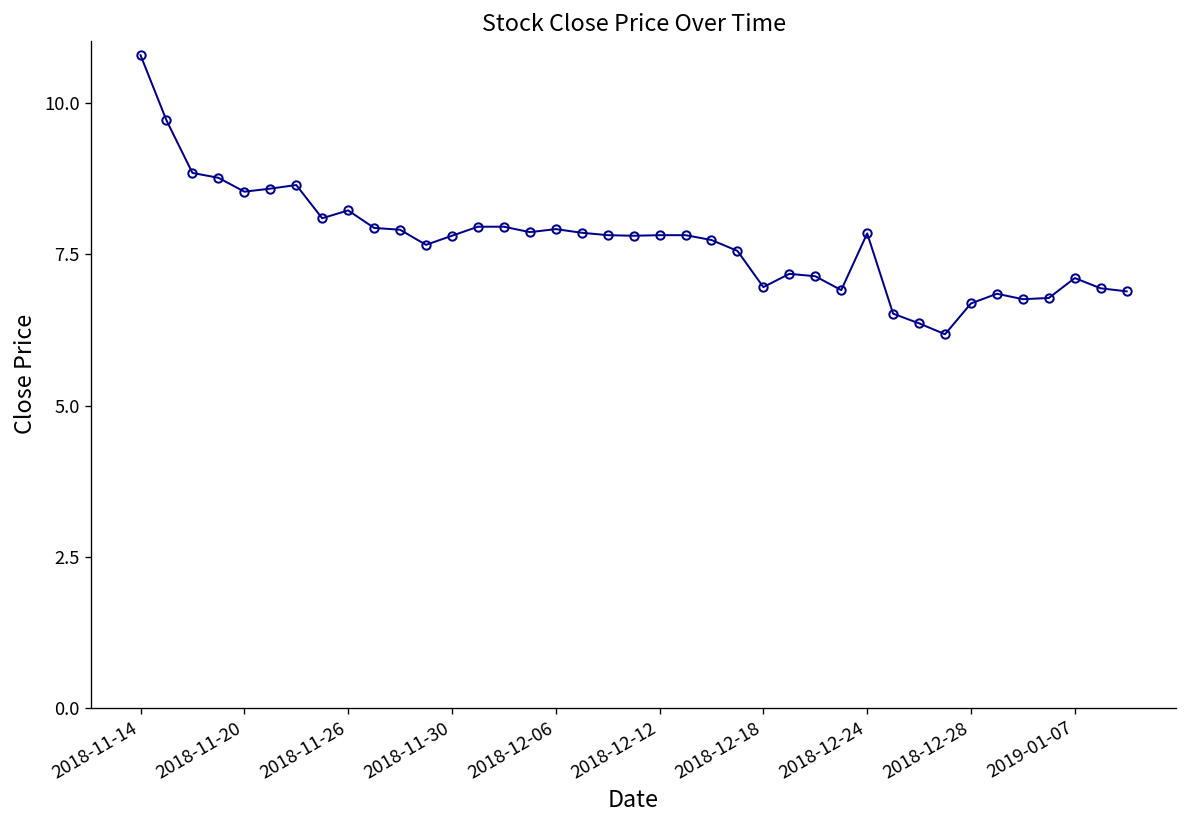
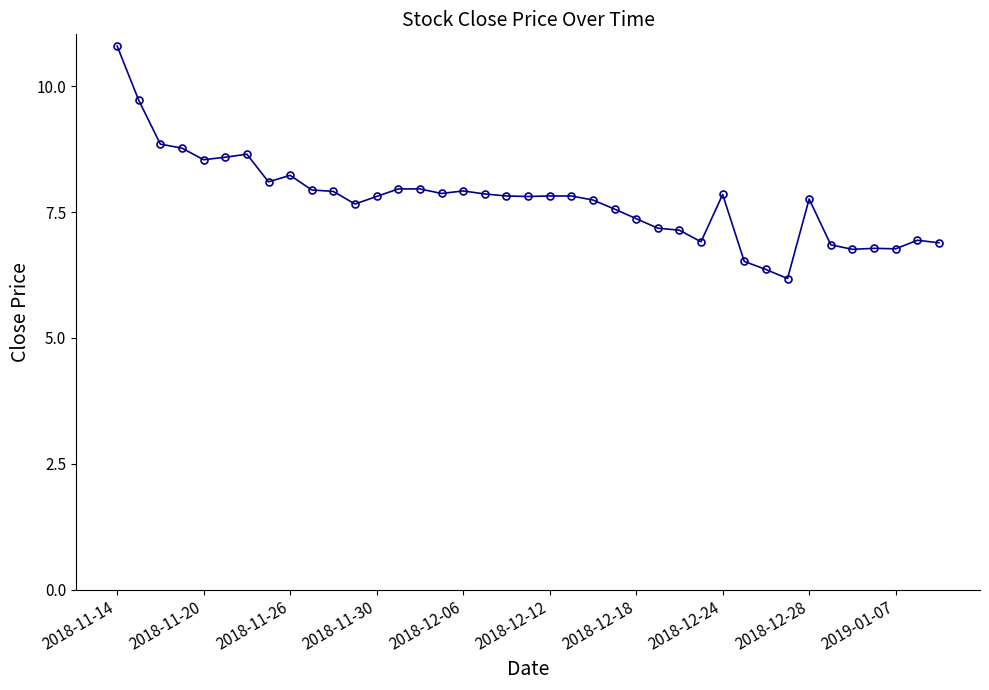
2018-12-18: 7.0 -> 7.4
2018-12-28: 6.7 -> 7.8
2019-01-07: 7.1 -> 6.8
